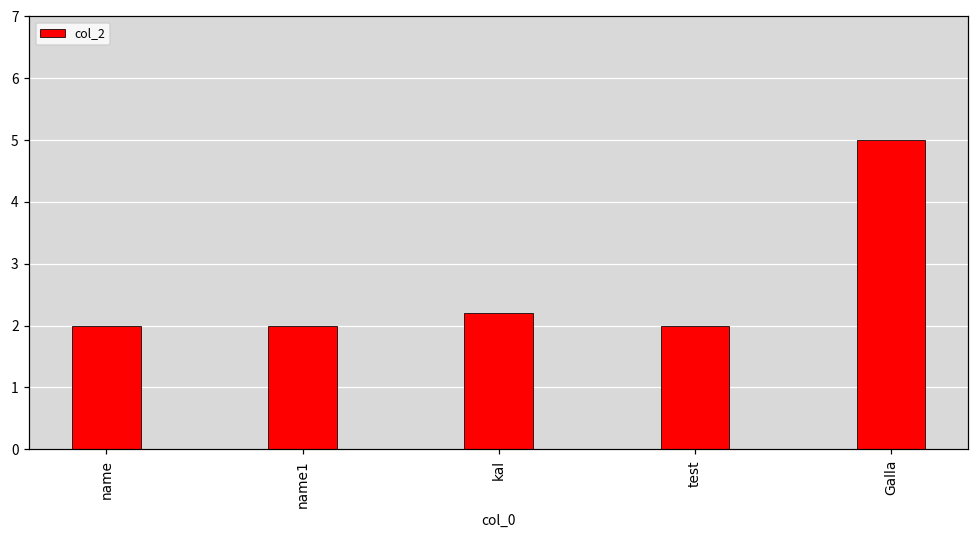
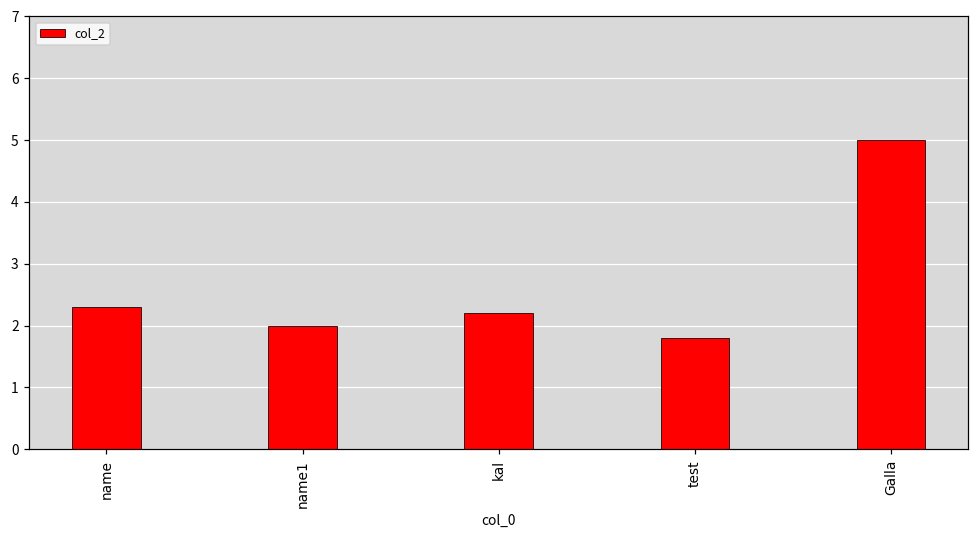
name: 2.0 -> 2.3
test: 2.0 -> 1.8
